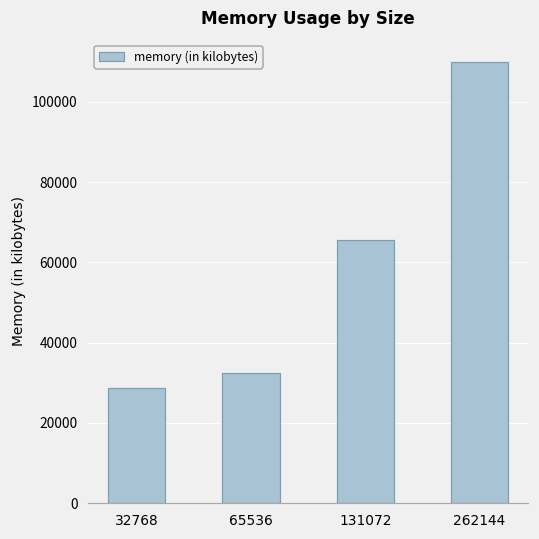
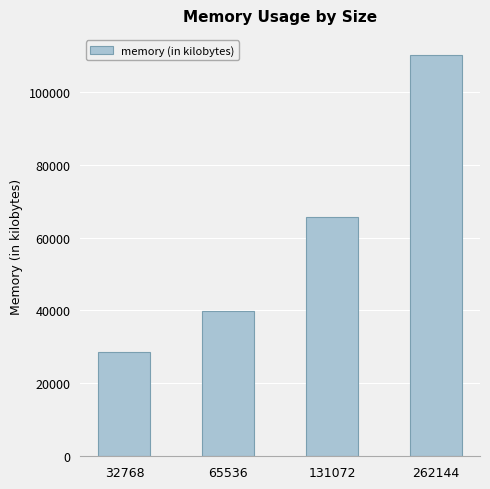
65536: 33000 -> 40000
